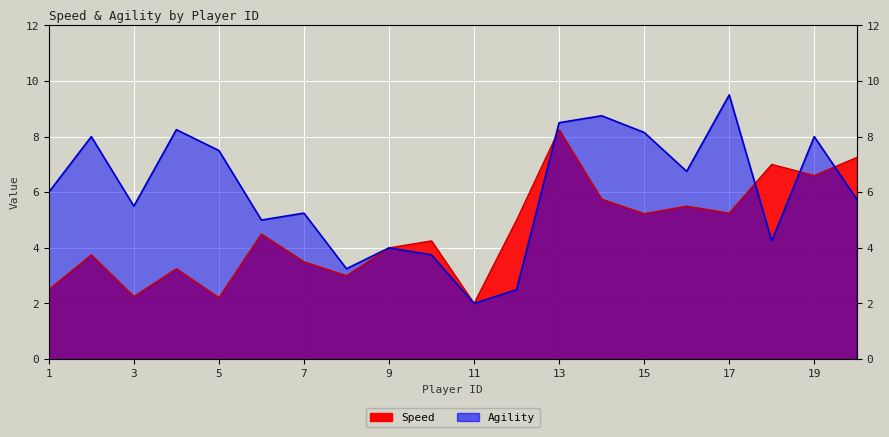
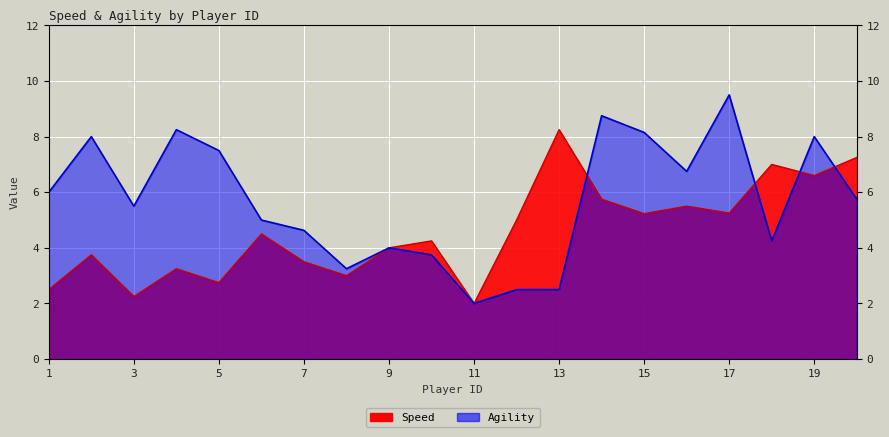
Speed, 5: 2.2 -> 2.8
Agility, 7: 5.3 -> 4.6
Agility, 13: 8.5 -> 2.5
